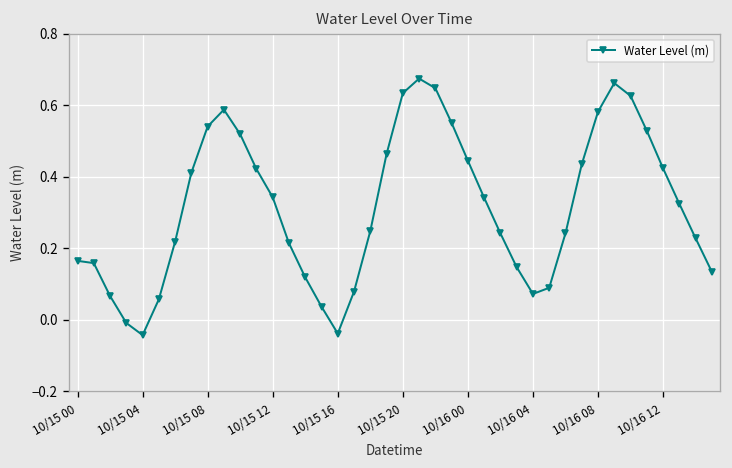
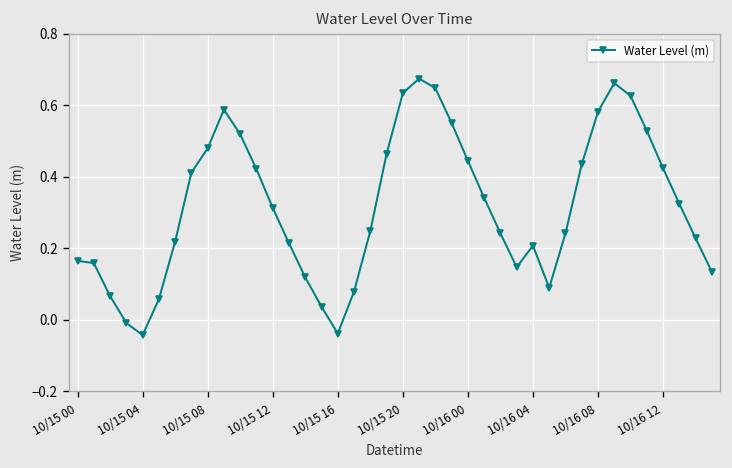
10/15 08: 0.54 -> 0.48
10/15 12: 0.34 -> 0.31
10/16 04: 0.07 -> 0.21
